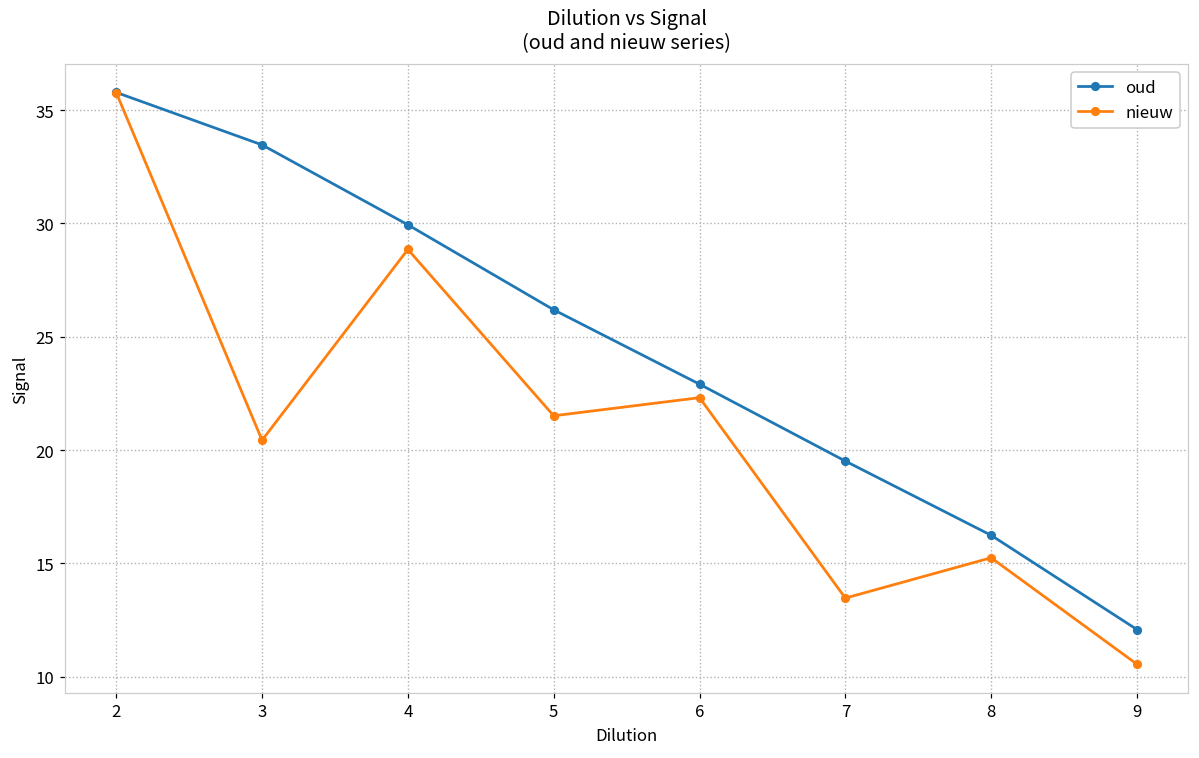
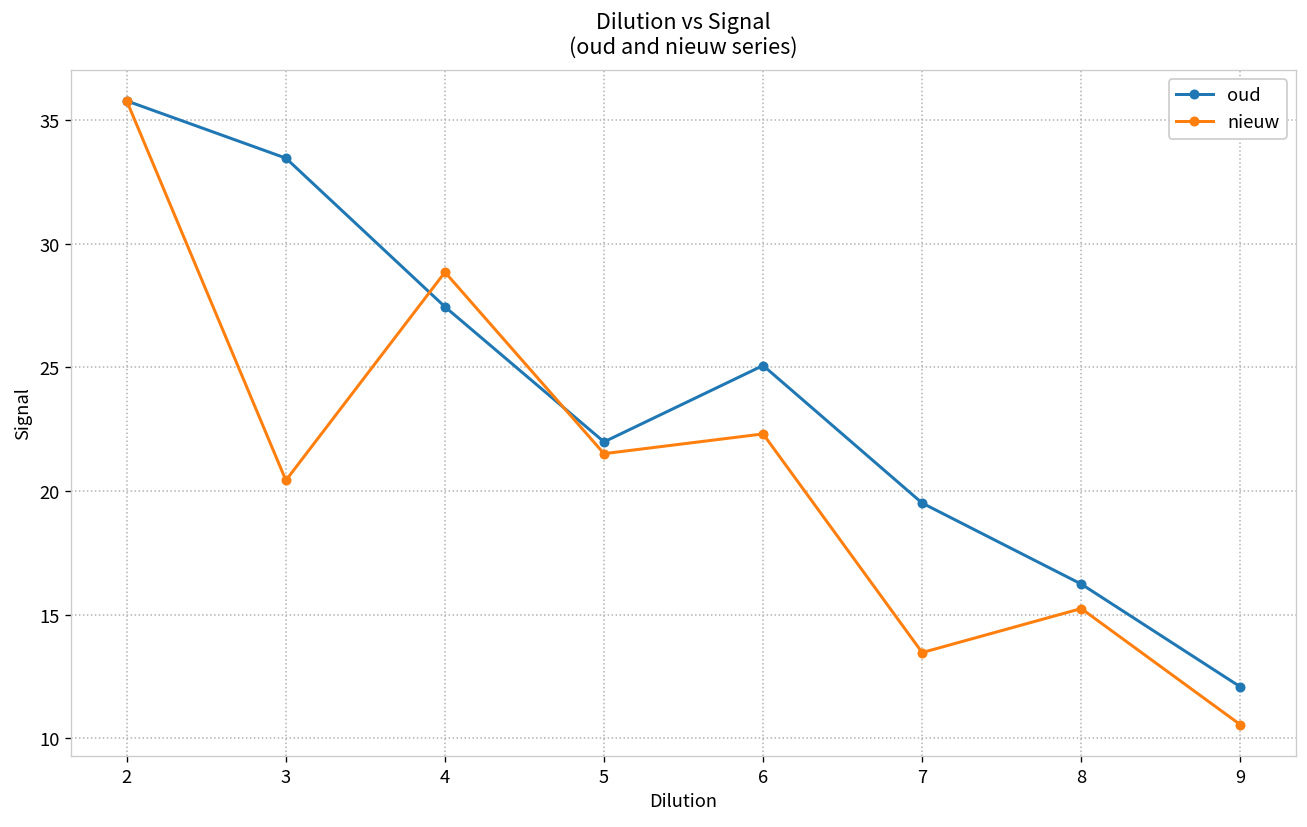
oud, 4: 29.9 -> 27.5
oud, 5: 26.2 -> 22.0
oud, 6: 22.9 -> 25.1
